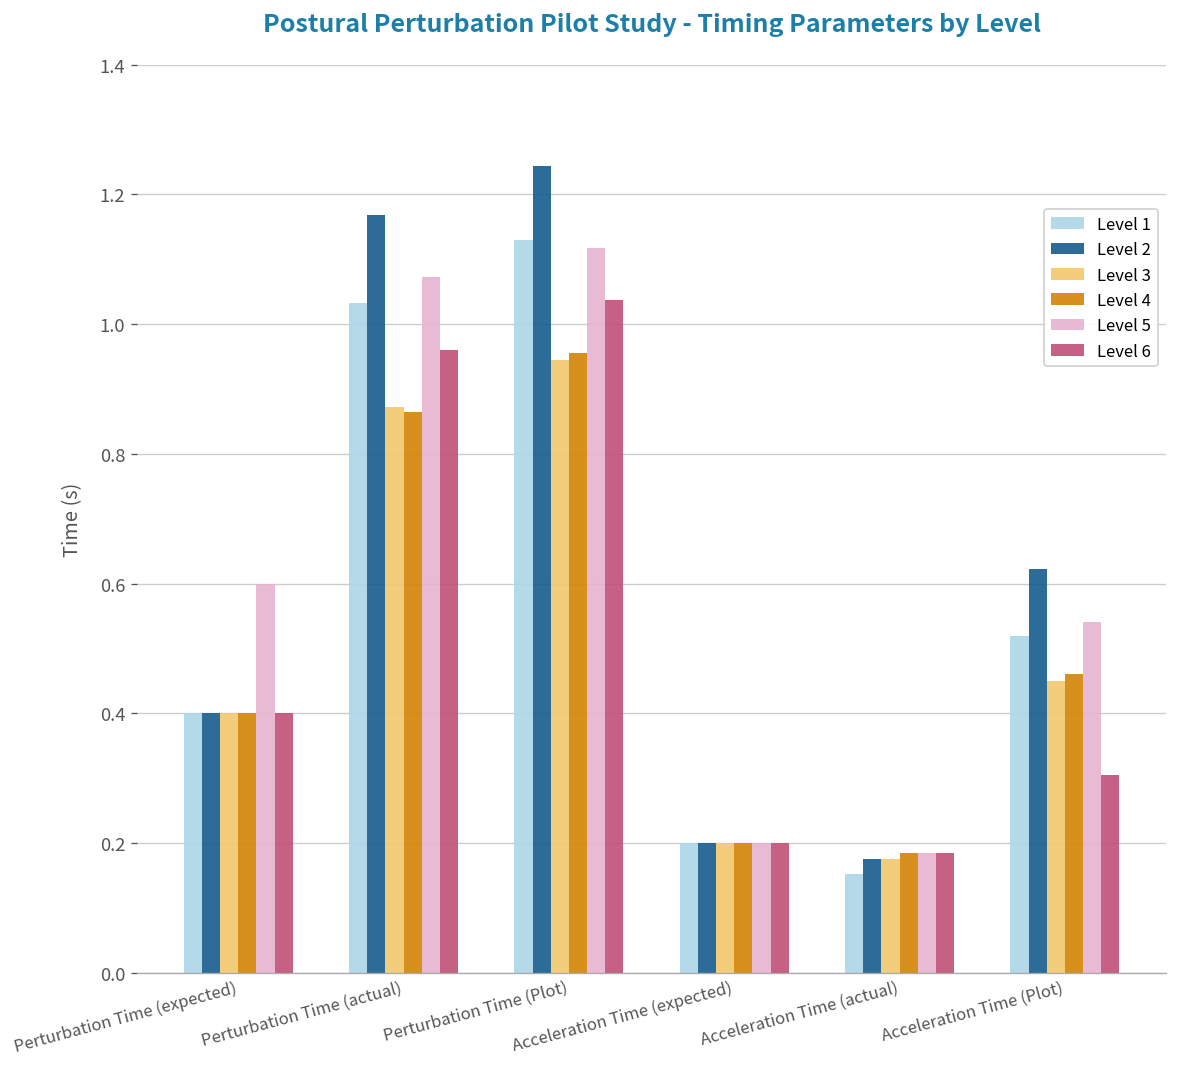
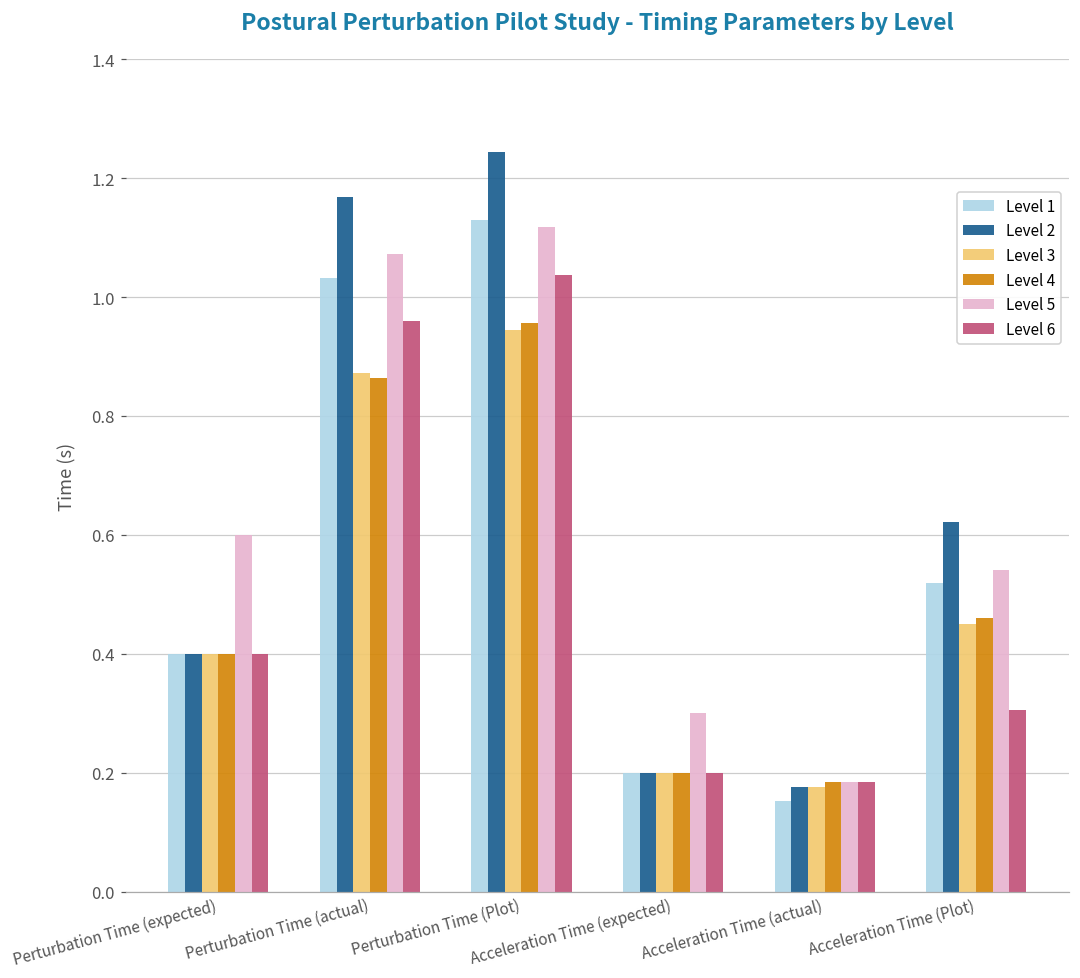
Level 5, Acceleration Time (expected): 0.2 -> 0.3
